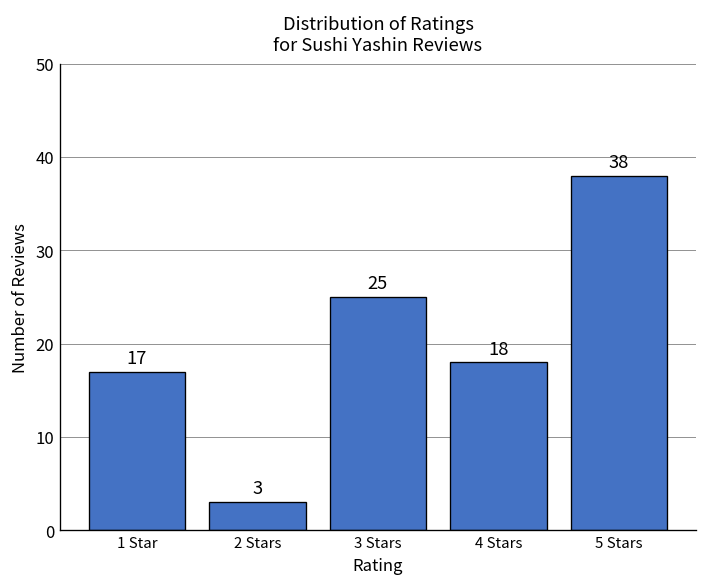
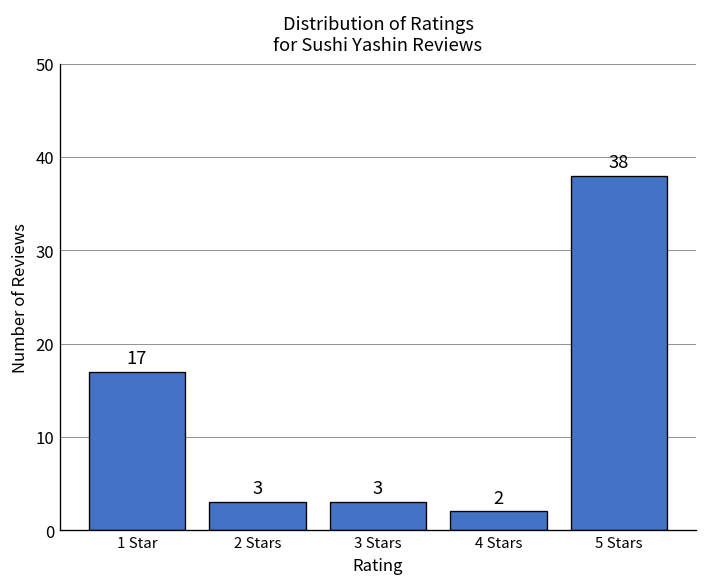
3 Stars: 25 -> 3
4 Stars: 18 -> 2
